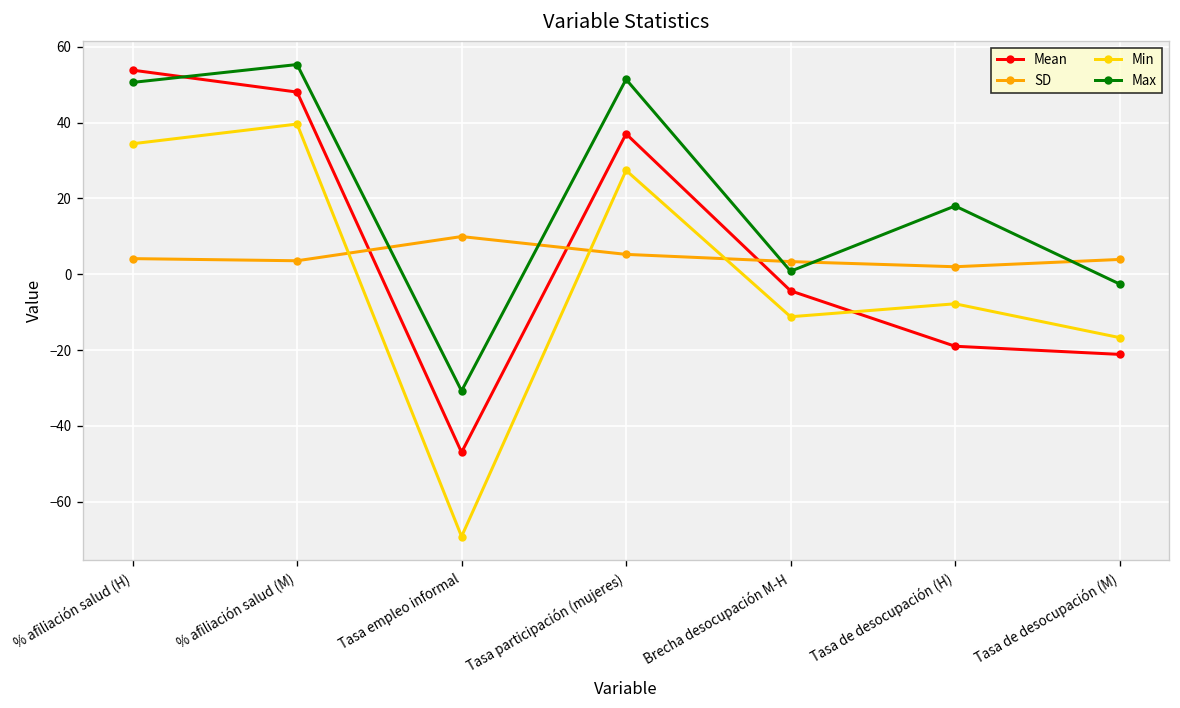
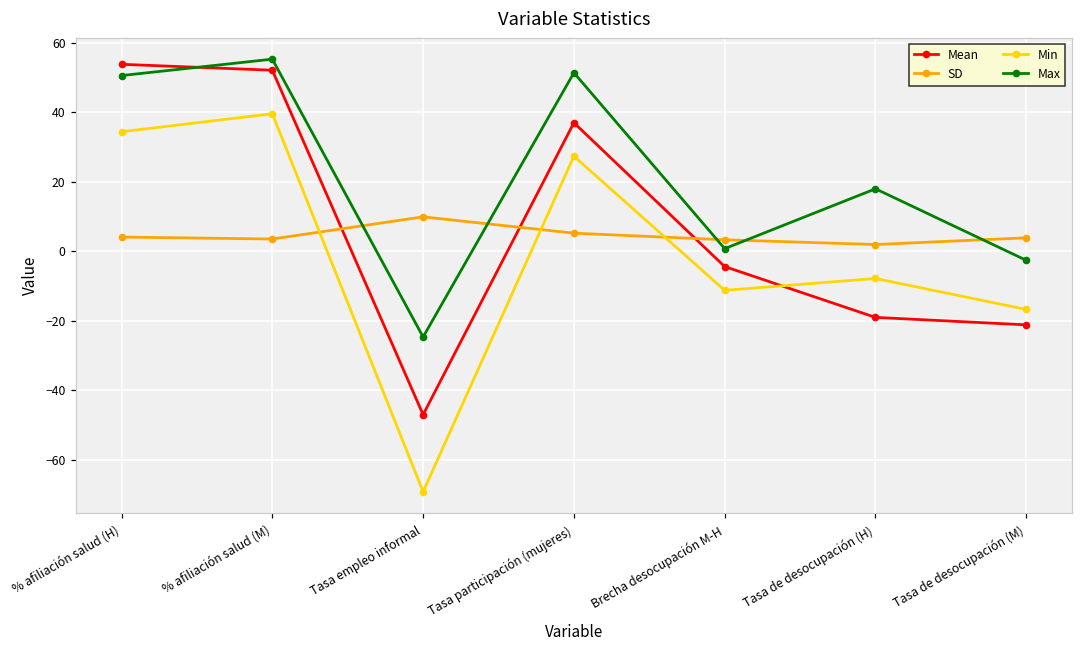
Mean, % afiliación salud (M): 48 -> 52
Max, Tasa empleo informal: -31 -> -25
